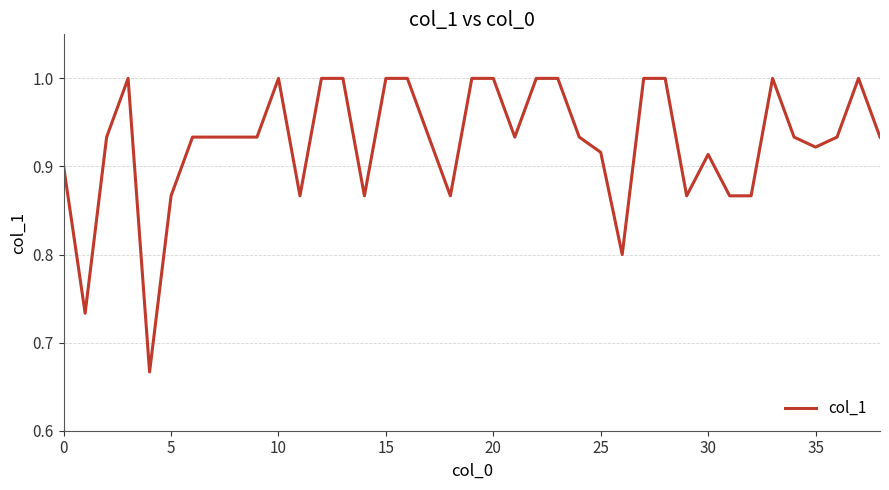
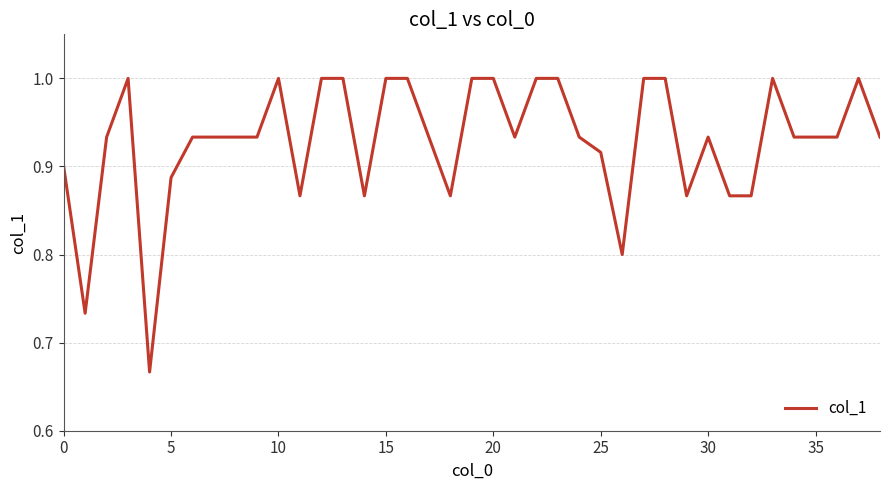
5: 0.87 -> 0.89
30: 0.91 -> 0.93
35: 0.92 -> 0.93
